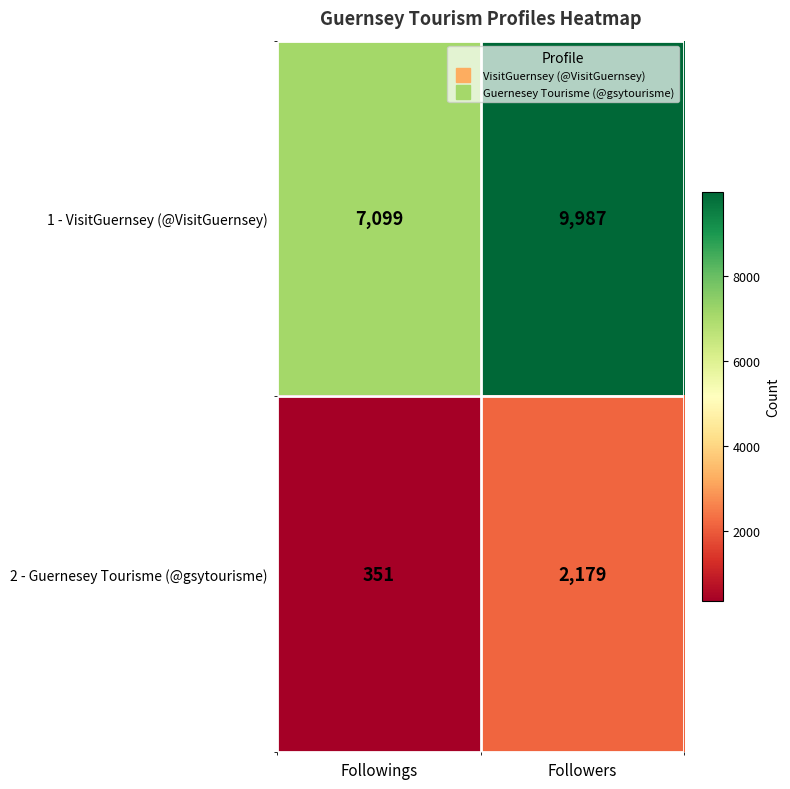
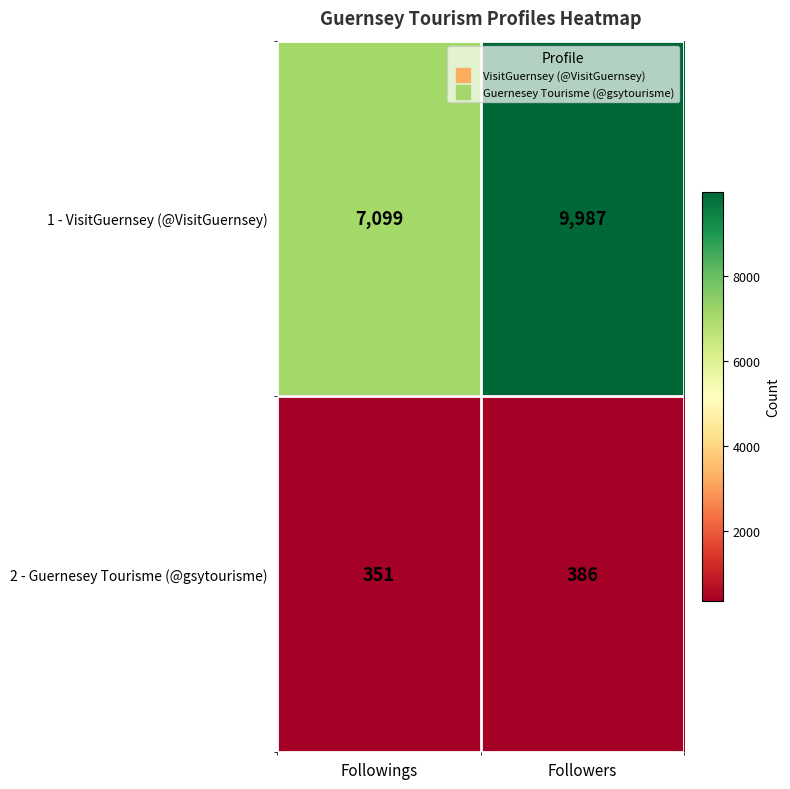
2 - Guernesey Tourisme (@gsytourisme), Followers: 2,179 -> 386
